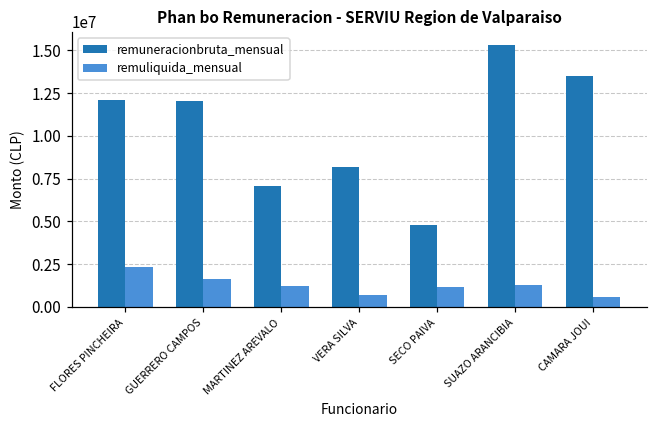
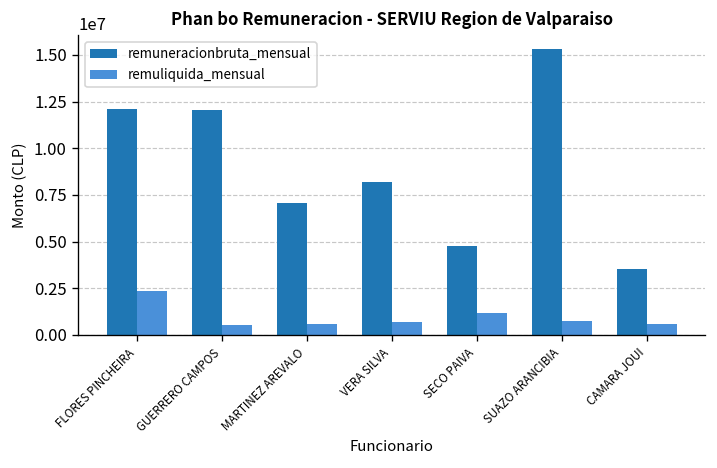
remuliquida_mensual, GUERRERO CAMPOS: 1600000 -> 500000
remuliquida_mensual, MARTINEZ AREVALO: 1200000 -> 600000
remuliquida_mensual, SUAZO ARANCIBIA: 1300000 -> 700000
remuneracionbruta_mensual, CAMARA JOUI: 13500000 -> 3600000
